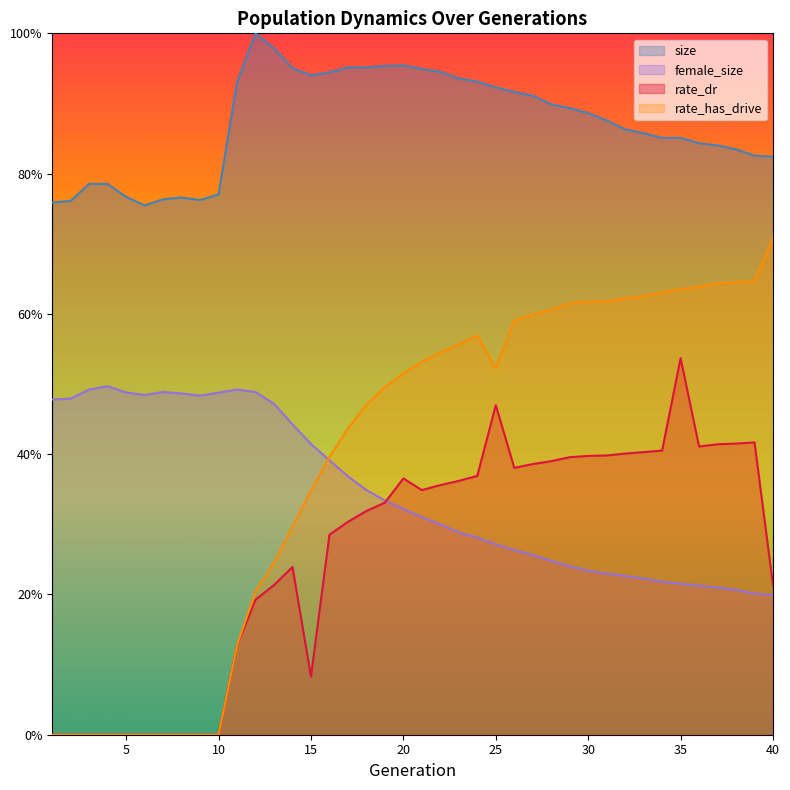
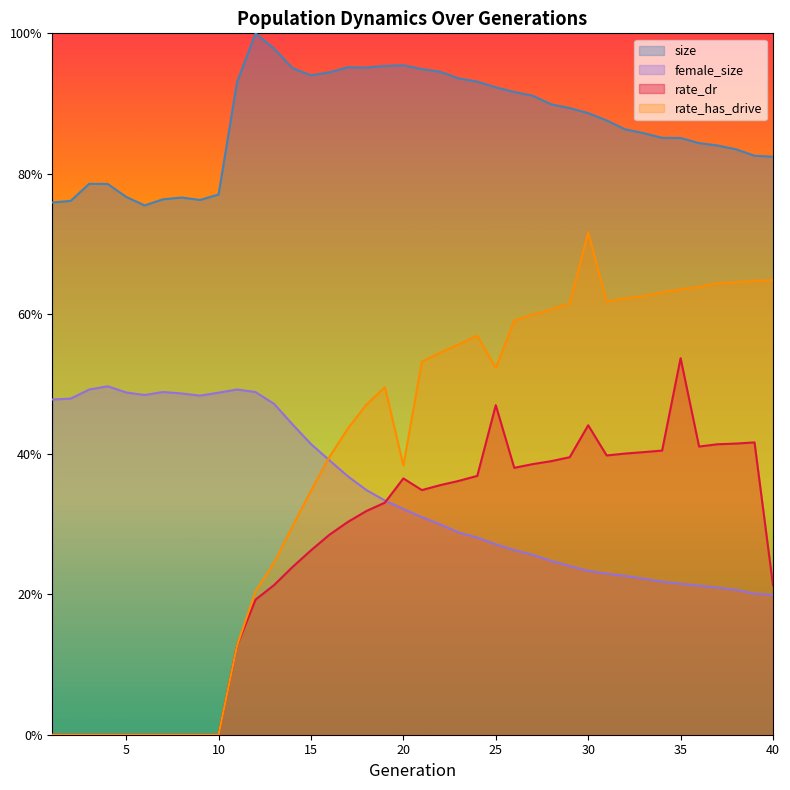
rate_dr, 15: 8% -> 26%
rate_has_drive, 20: 52% -> 38%
rate_dr, 30: 40% -> 44%
rate_has_drive, 30: 62% -> 72%
rate_has_drive, 40: 71% -> 65%
